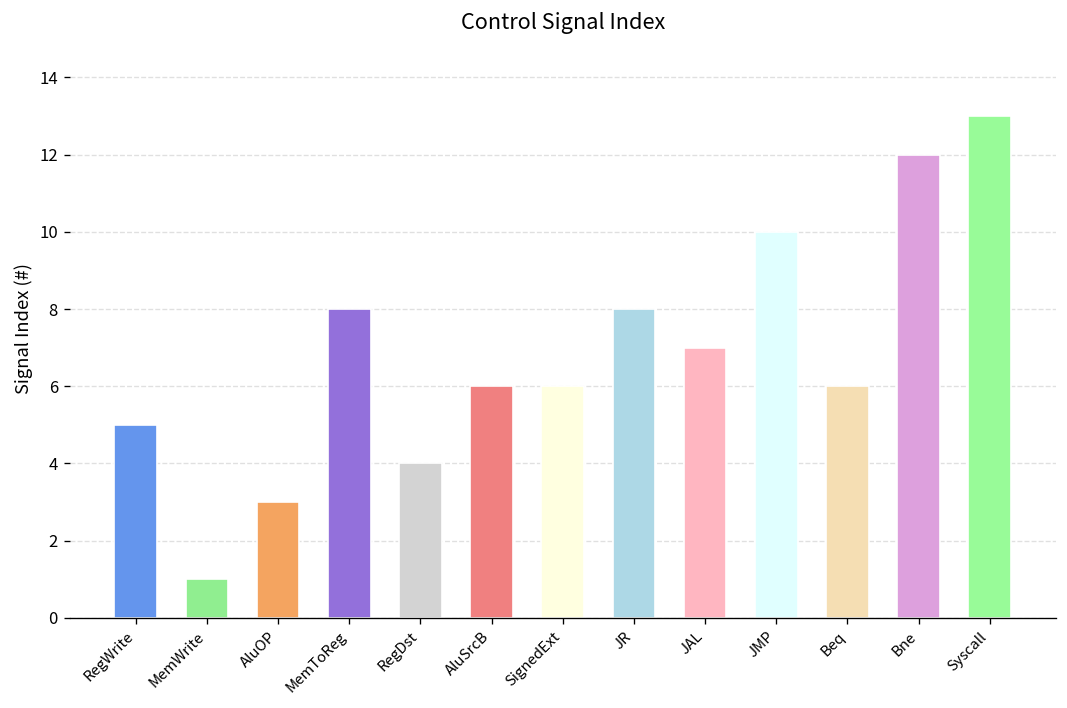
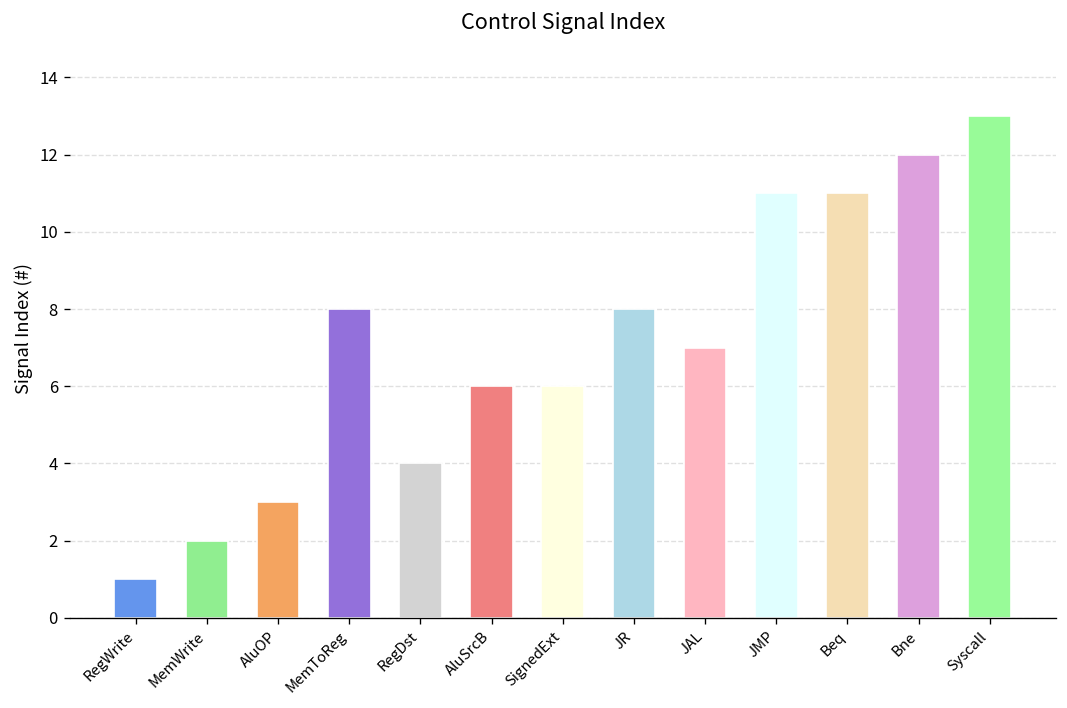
RegWrite: 5 -> 1
MemWrite: 1 -> 2
JMP: 10 -> 11
Beq: 6 -> 11
